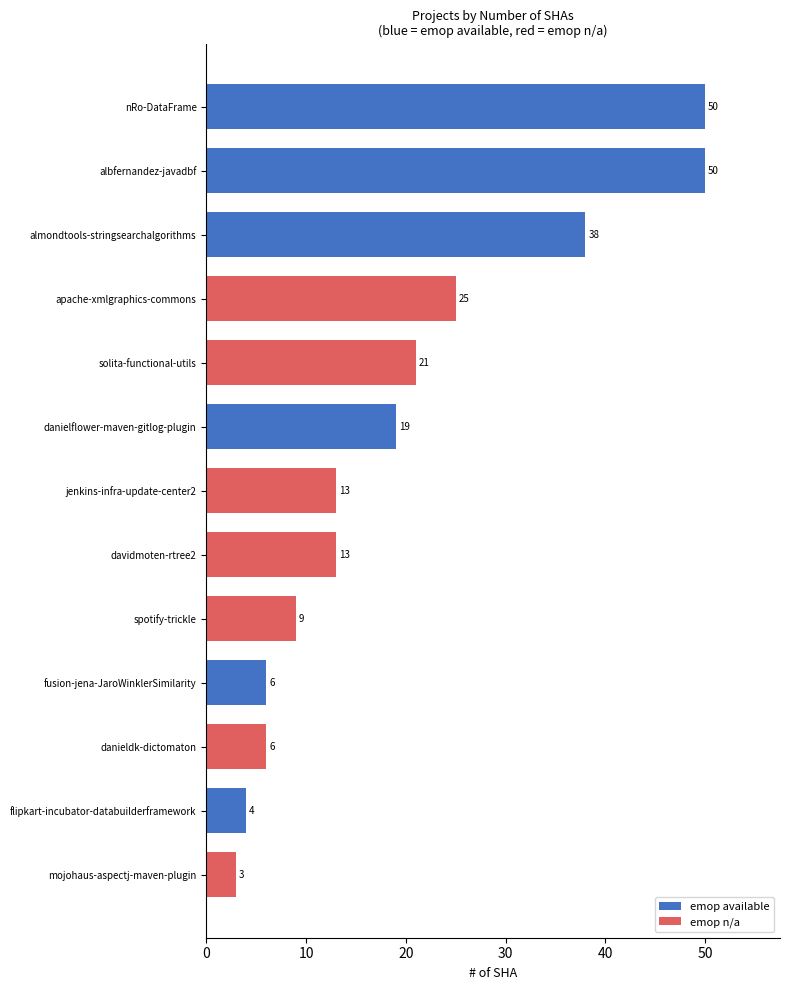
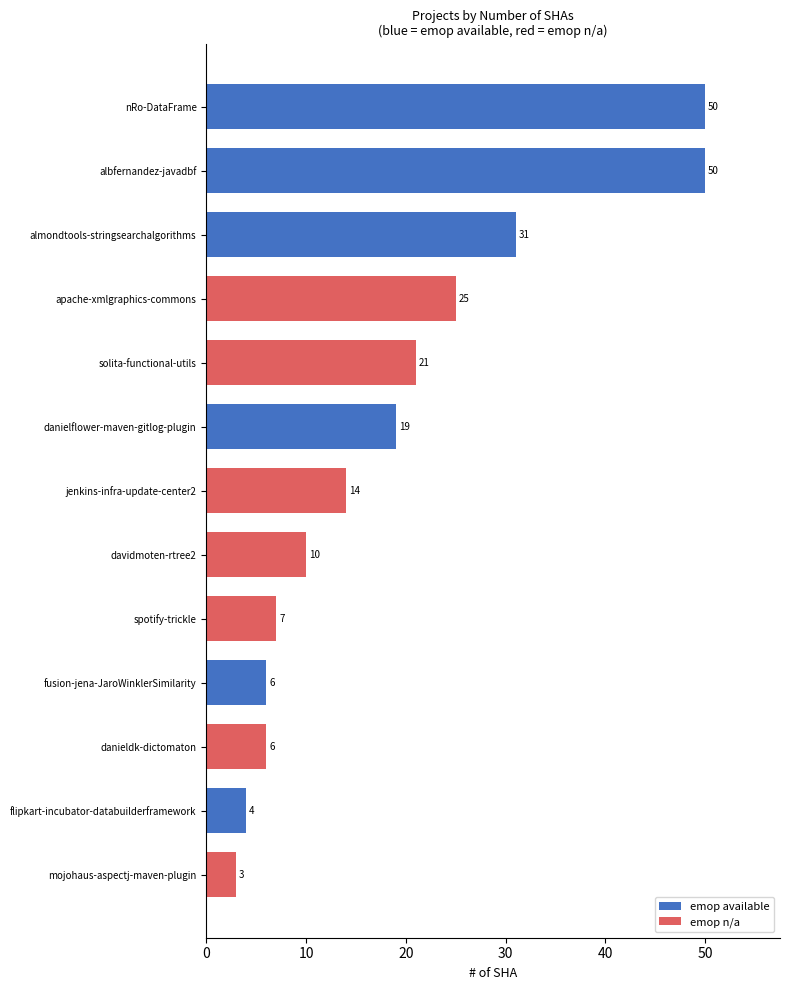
almondtools-stringsearchalgorithms: 38 -> 31
jenkins-infra-update-center2: 13 -> 14
davidmoten-rtree2: 13 -> 10
spotify-trickle: 9 -> 7
